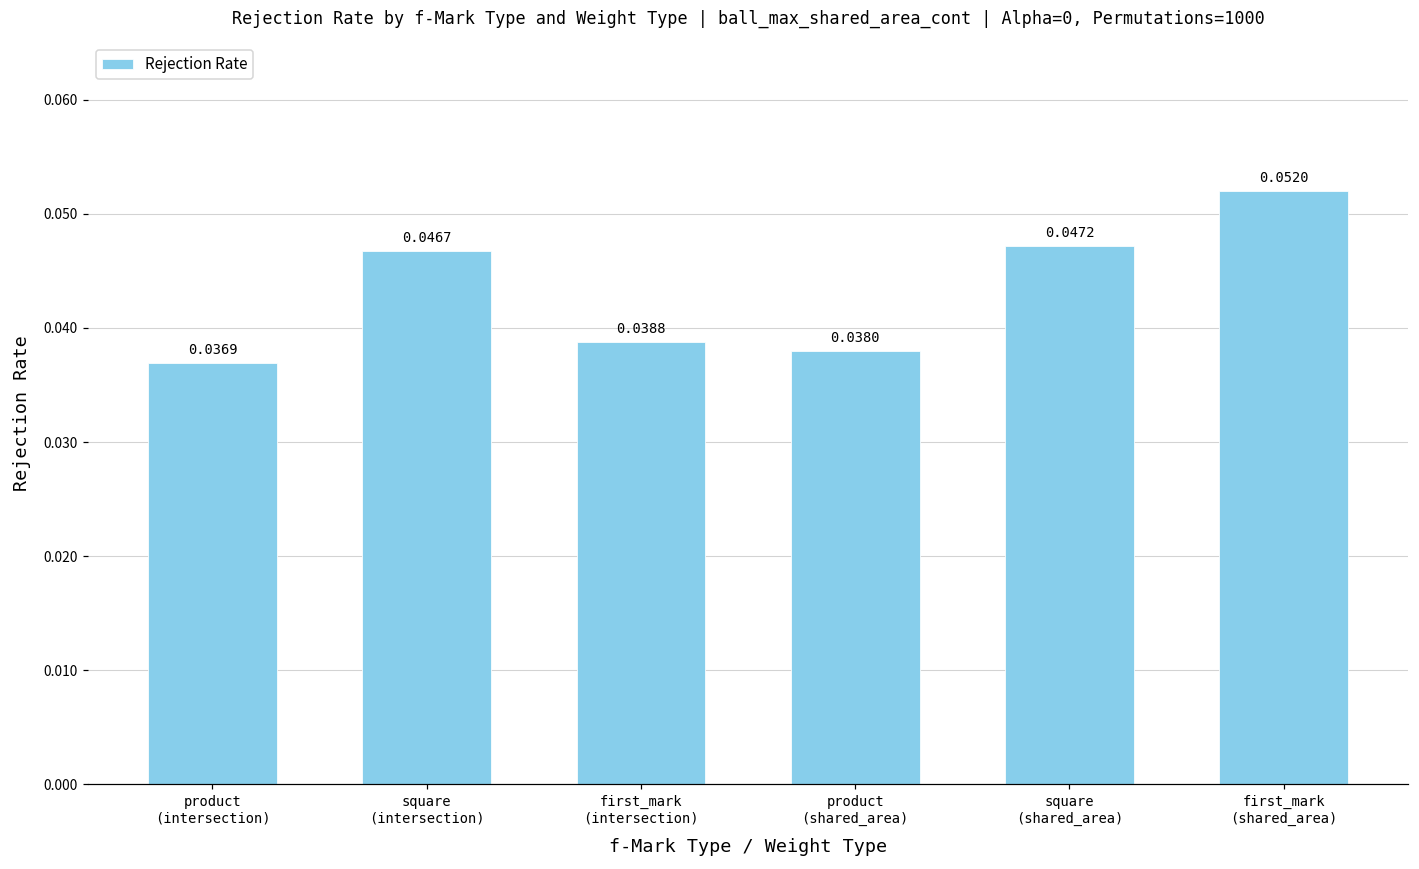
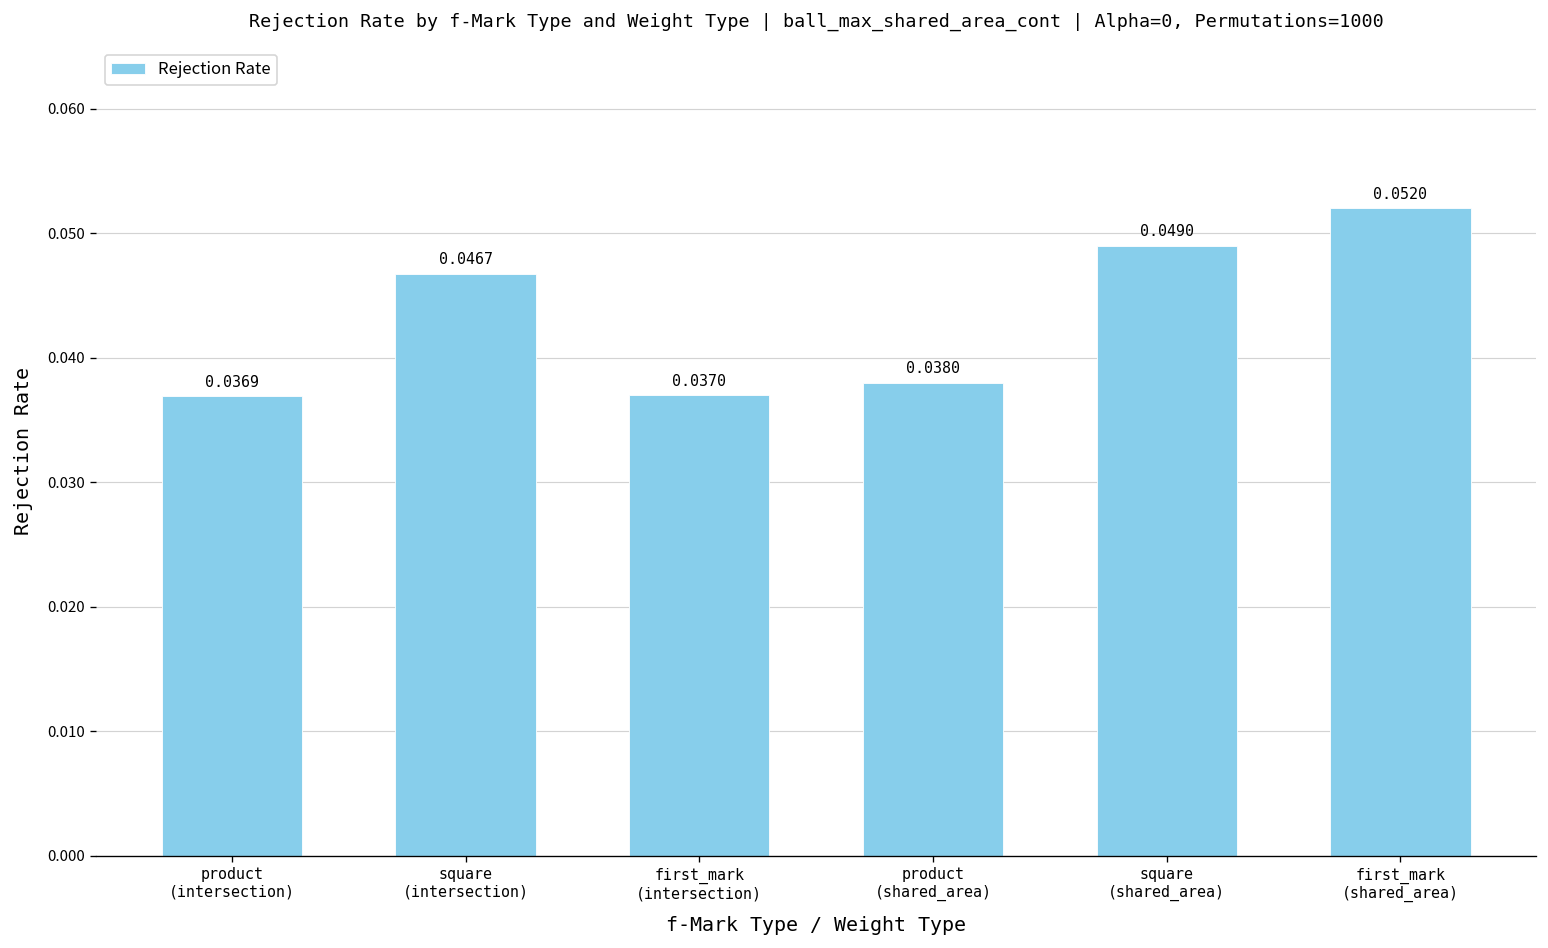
first_mark (intersection): 0.0388 -> 0.0370
square (shared_area): 0.0472 -> 0.0490
